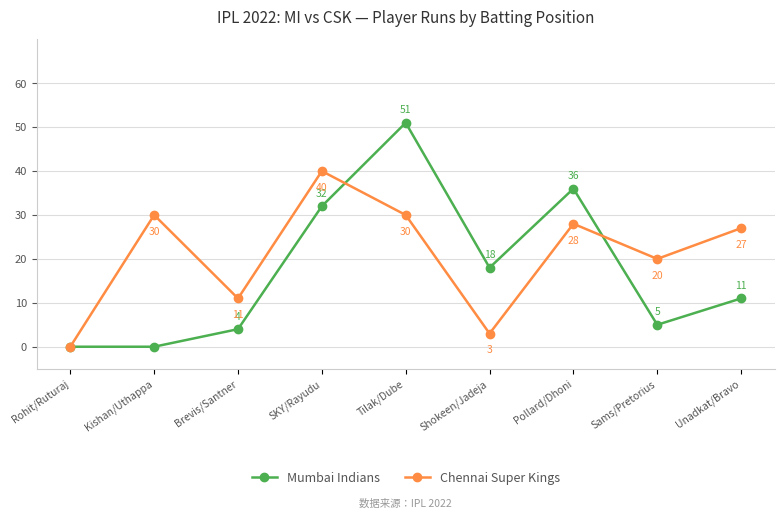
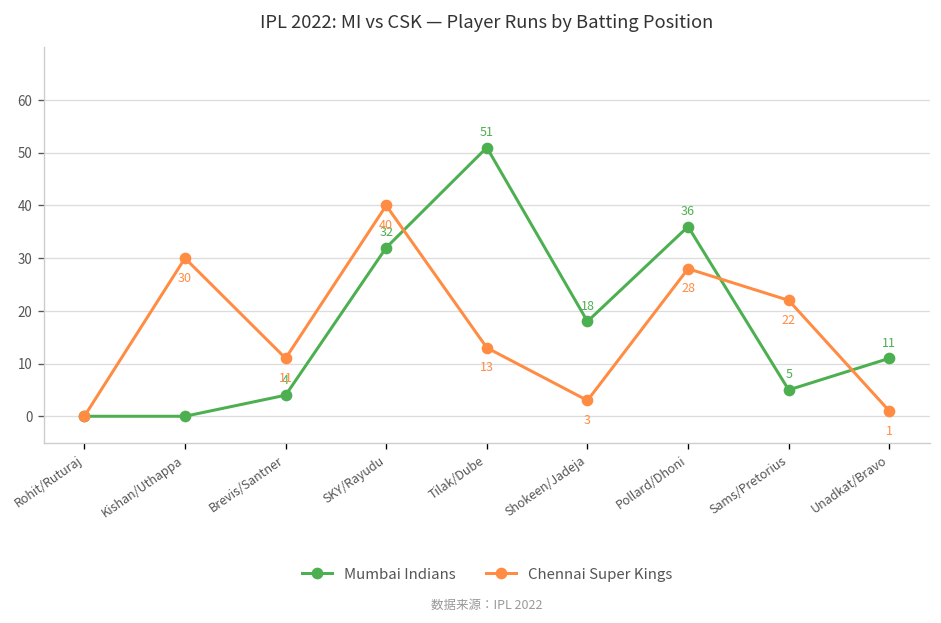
Chennai Super Kings, Tilak/Dube: 30 -> 13
Chennai Super Kings, Sams/Pretorius: 20 -> 22
Chennai Super Kings, Unadkat/Bravo: 27 -> 1
